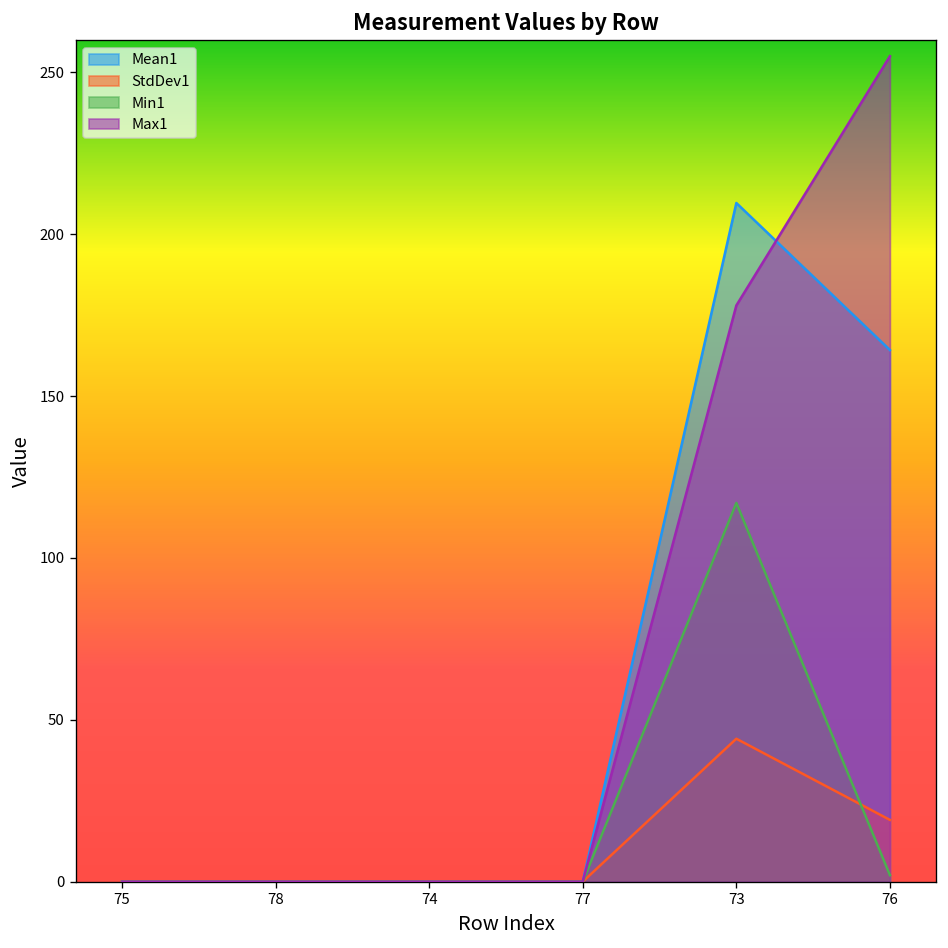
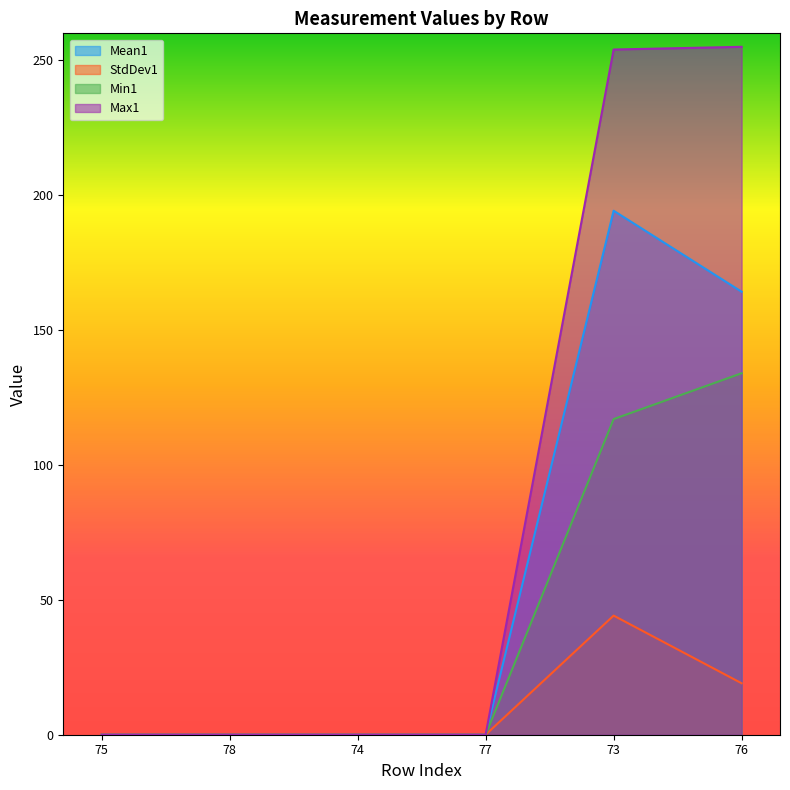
Mean1, 73: 210 -> 194
Max1, 73: 178 -> 254
Min1, 76: 2 -> 134
